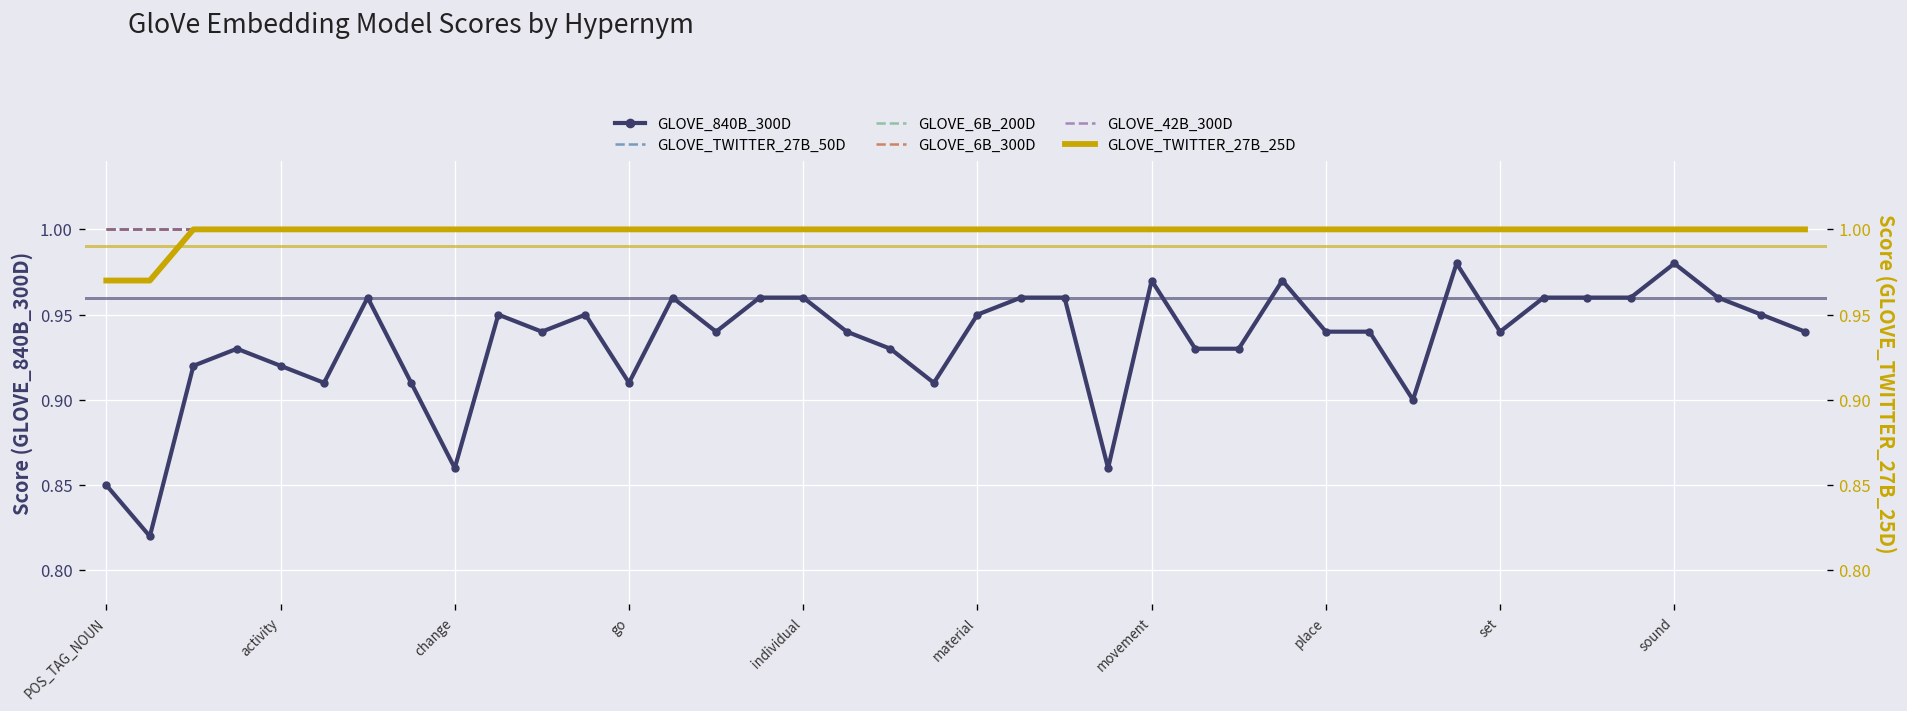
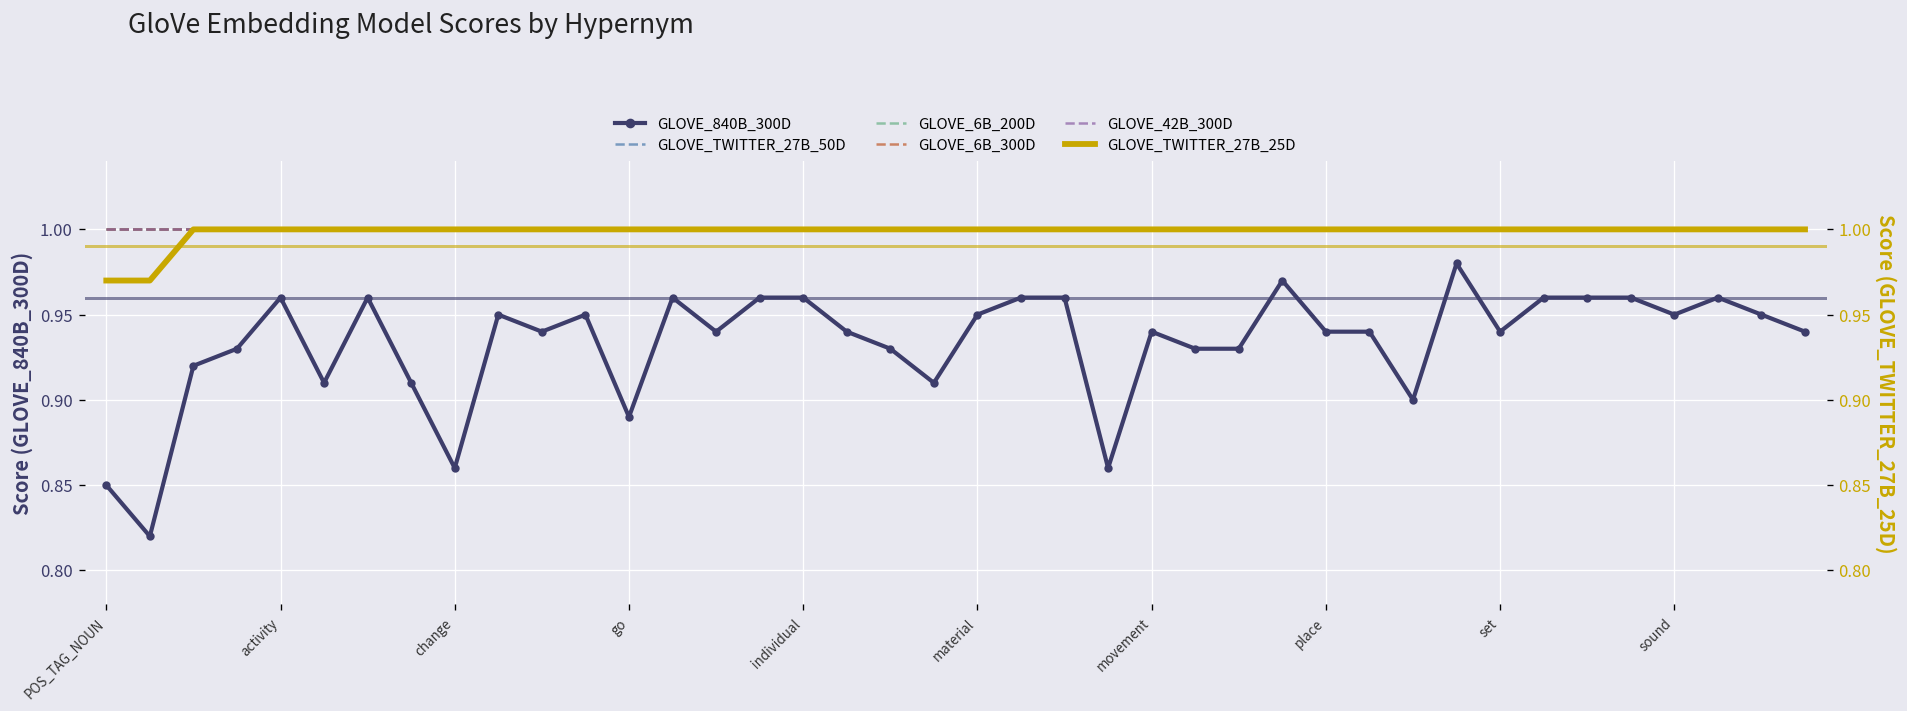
GLOVE_840B_300D, activity: 0.92 -> 0.96
GLOVE_840B_300D, go: 0.91 -> 0.89
GLOVE_840B_300D, movement: 0.97 -> 0.94
GLOVE_840B_300D, sound: 0.98 -> 0.95
